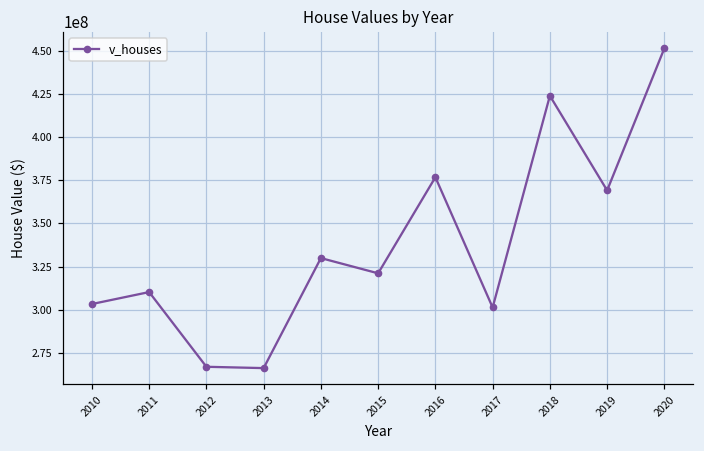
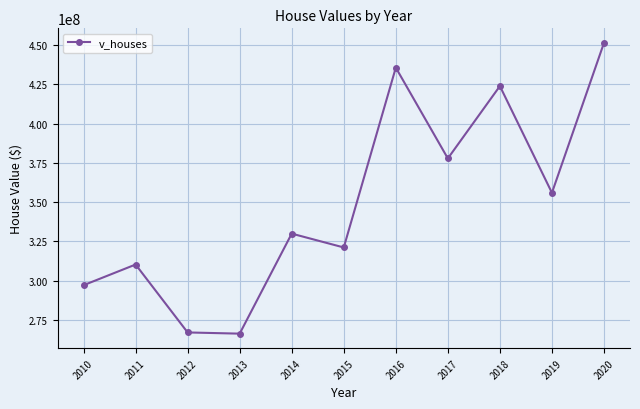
2010: 303000000 -> 297000000
2016: 377000000 -> 436000000
2017: 301000000 -> 378000000
2019: 369000000 -> 356000000
